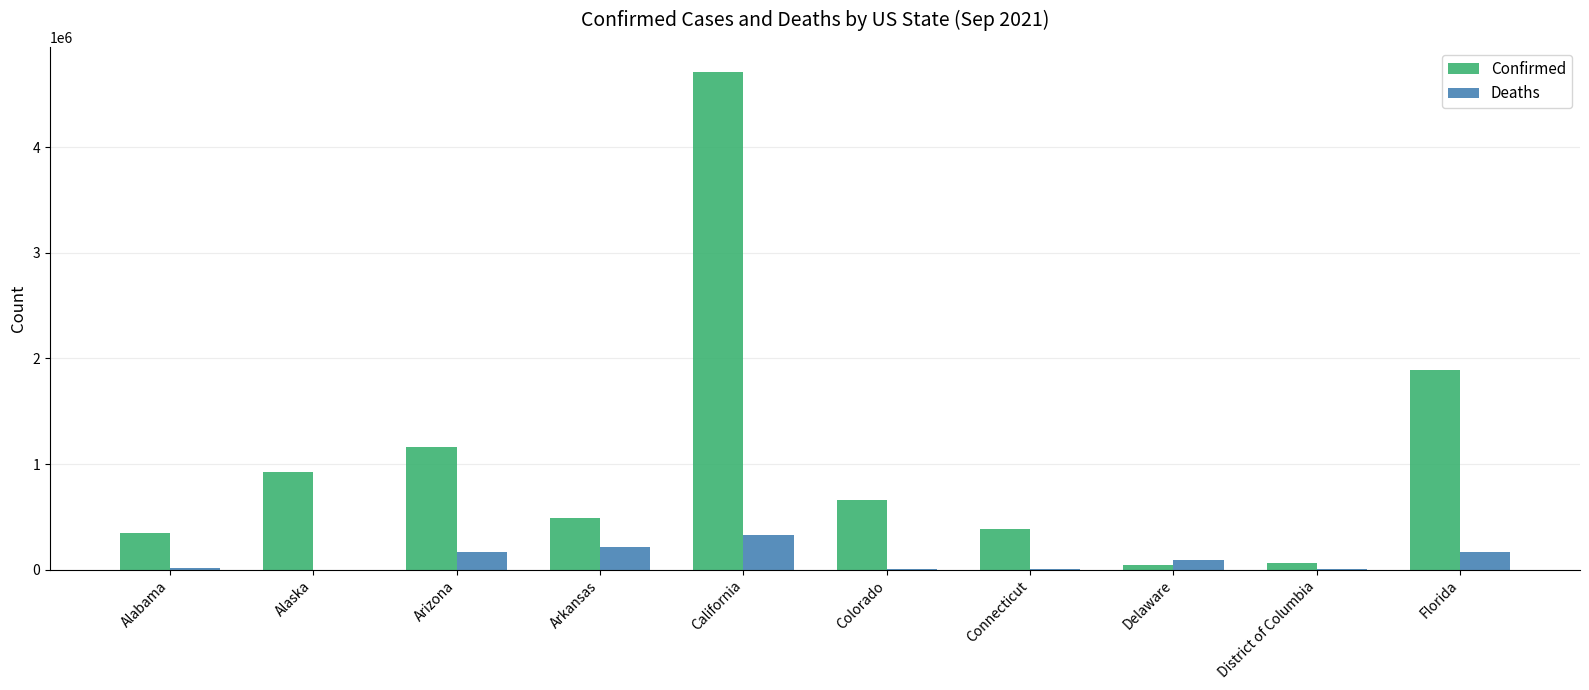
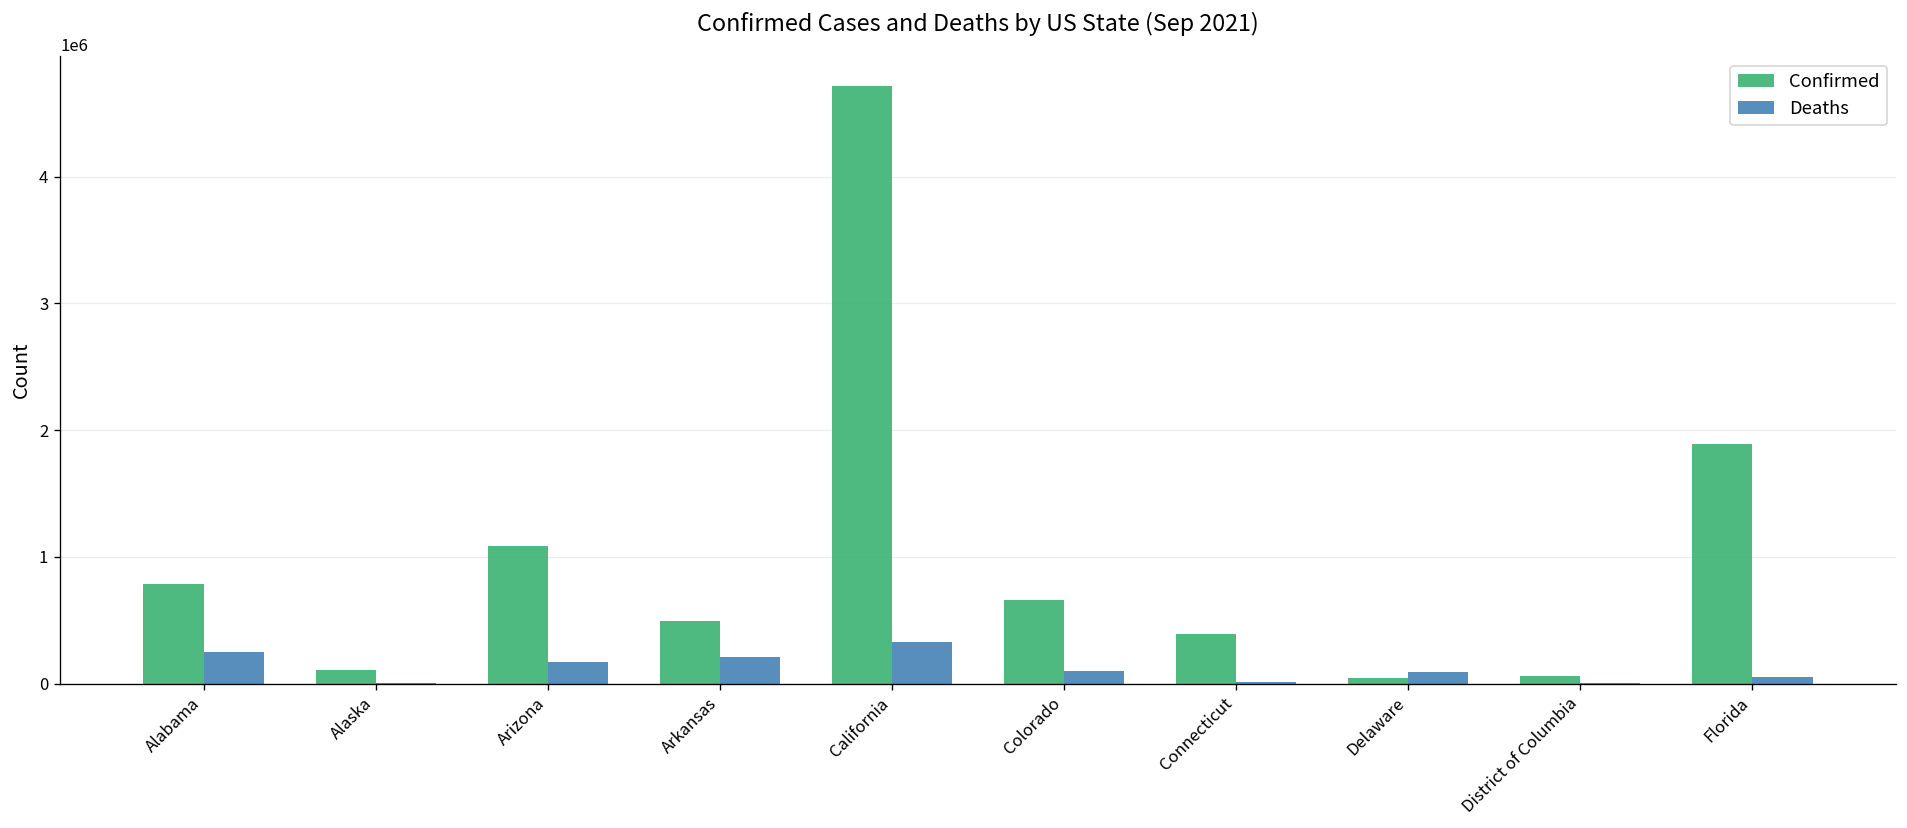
Confirmed, Alabama: 350000 -> 790000
Deaths, Alabama: 10000 -> 250000
Confirmed, Alaska: 920000 -> 110000
Confirmed, Arizona: 1160000 -> 1080000
Deaths, Colorado: 10000 -> 100000
Deaths, Florida: 160000 -> 50000
